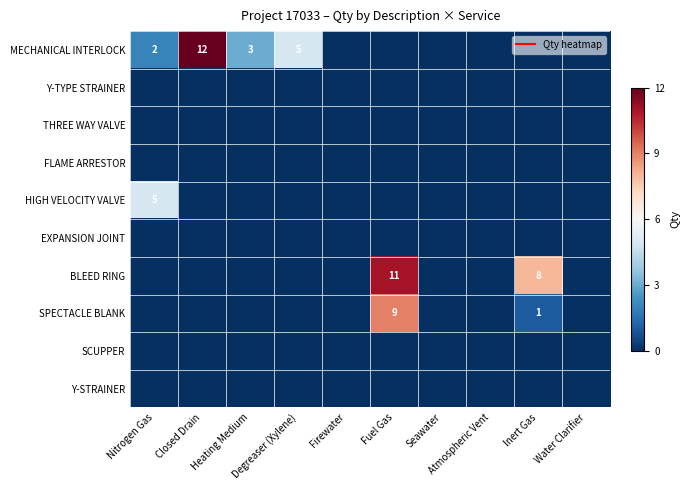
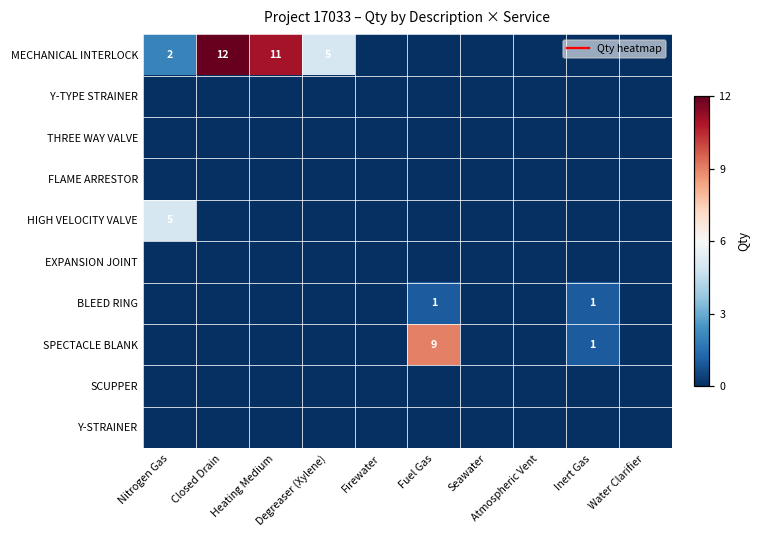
MECHANICAL INTERLOCK, Heating Medium: 3 -> 11
BLEED RING, Fuel Gas: 11 -> 1
BLEED RING, Inert Gas: 8 -> 1
